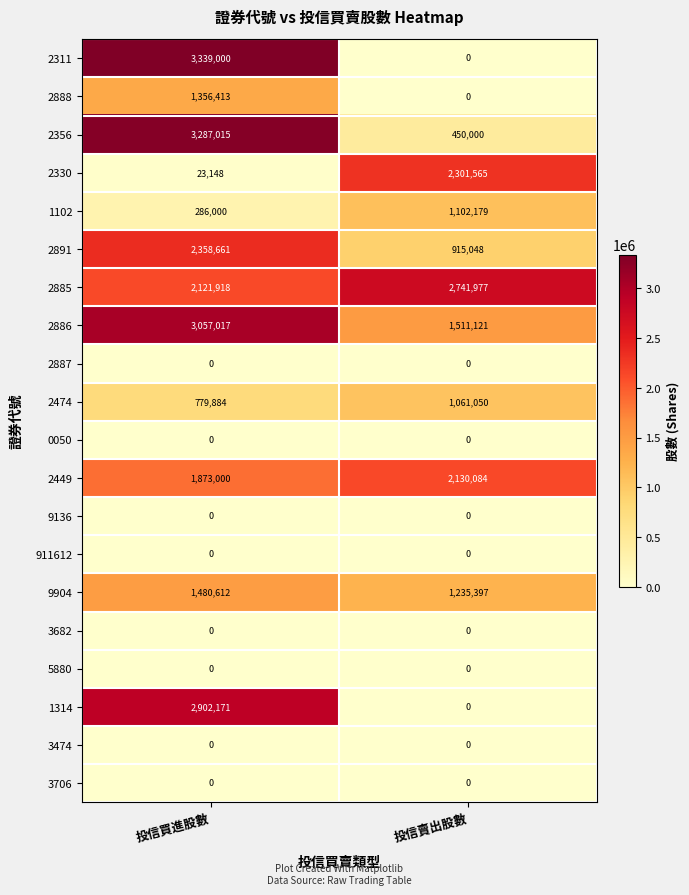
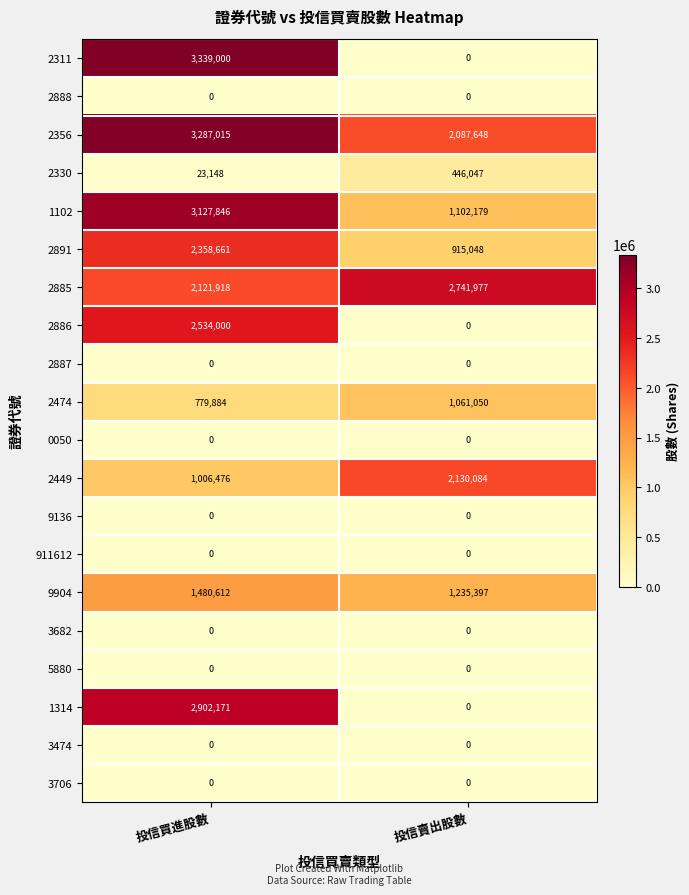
2888, 投信買進股數: 1,356,413 -> 0
2356, 投信賣出股數: 450,000 -> 2,087,648
2330, 投信賣出股數: 2,301,565 -> 446,047
1102, 投信買進股數: 286,000 -> 3,127,846
2886, 投信買進股數: 3,057,017 -> 2,534,000
2886, 投信賣出股數: 1,511,121 -> 0
2449, 投信買進股數: 1,873,000 -> 1,006,476
